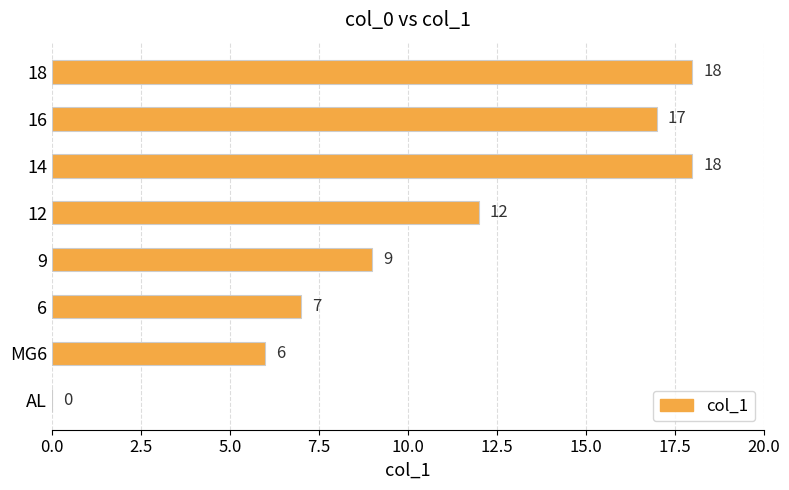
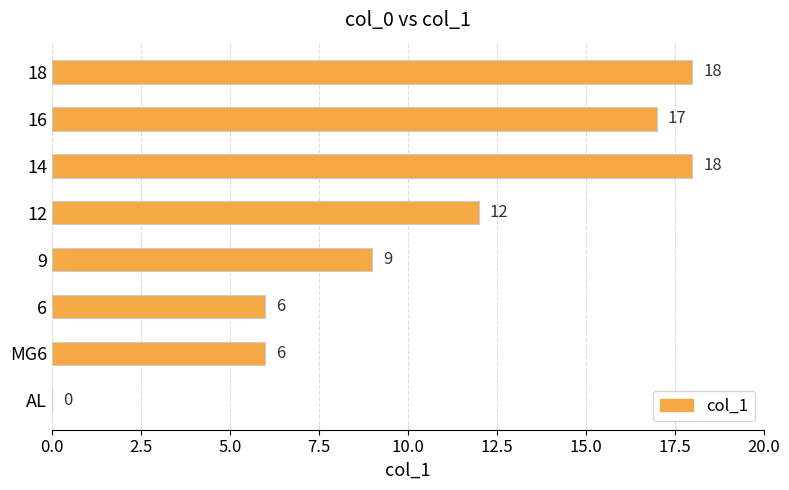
6: 7 -> 6
